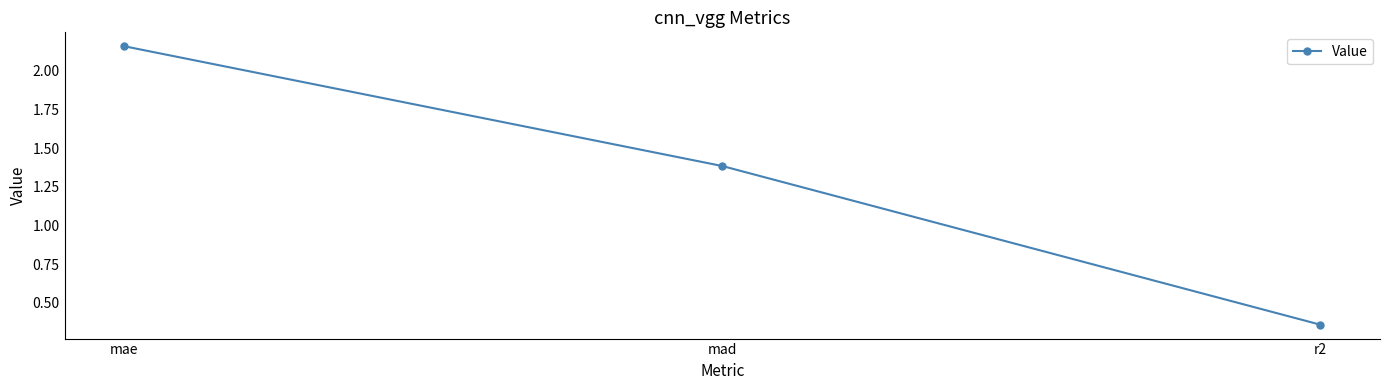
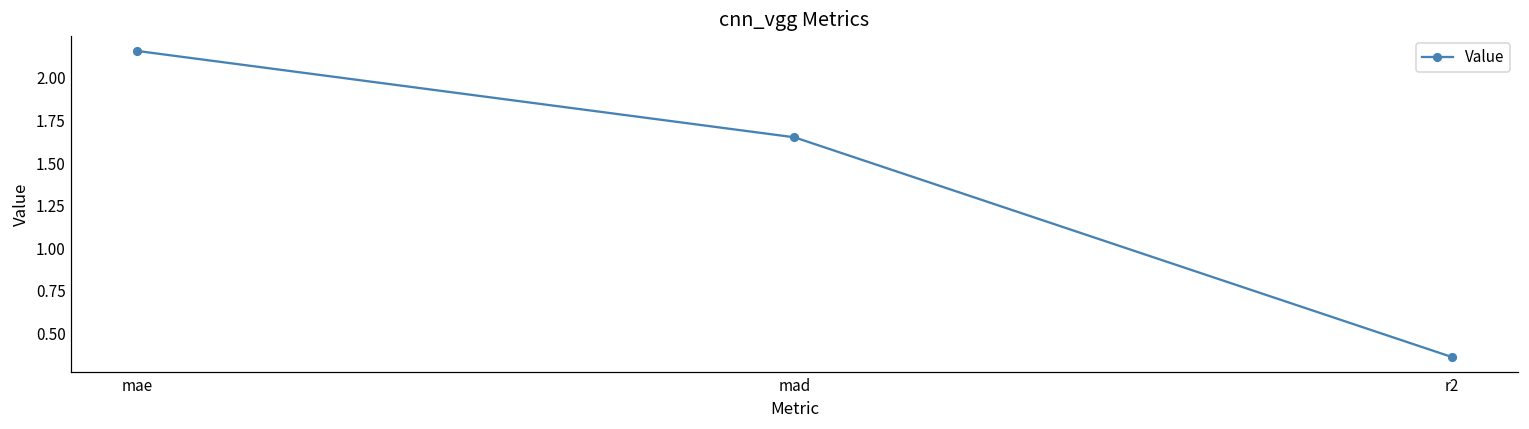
mad: 1.38 -> 1.65
